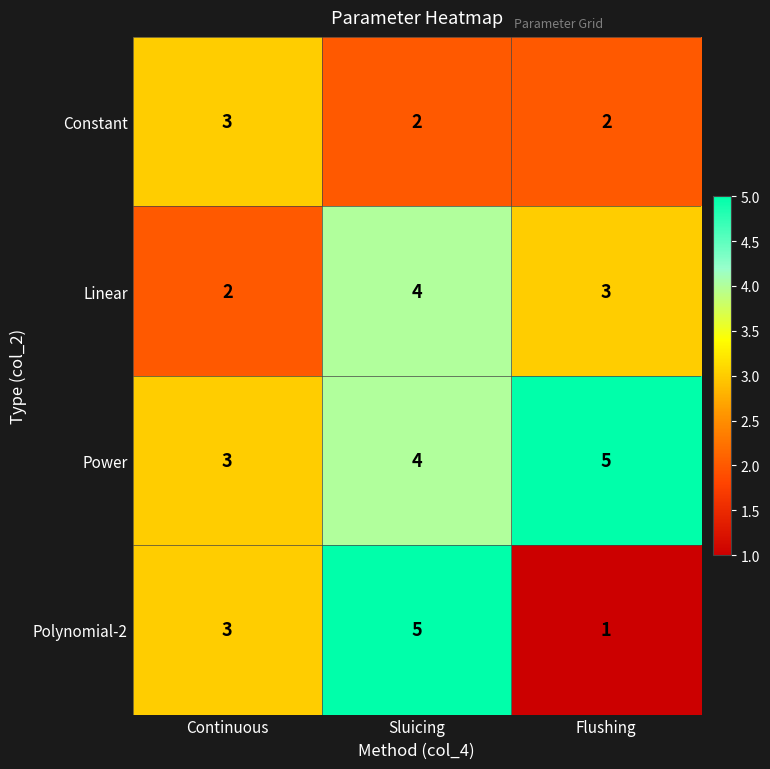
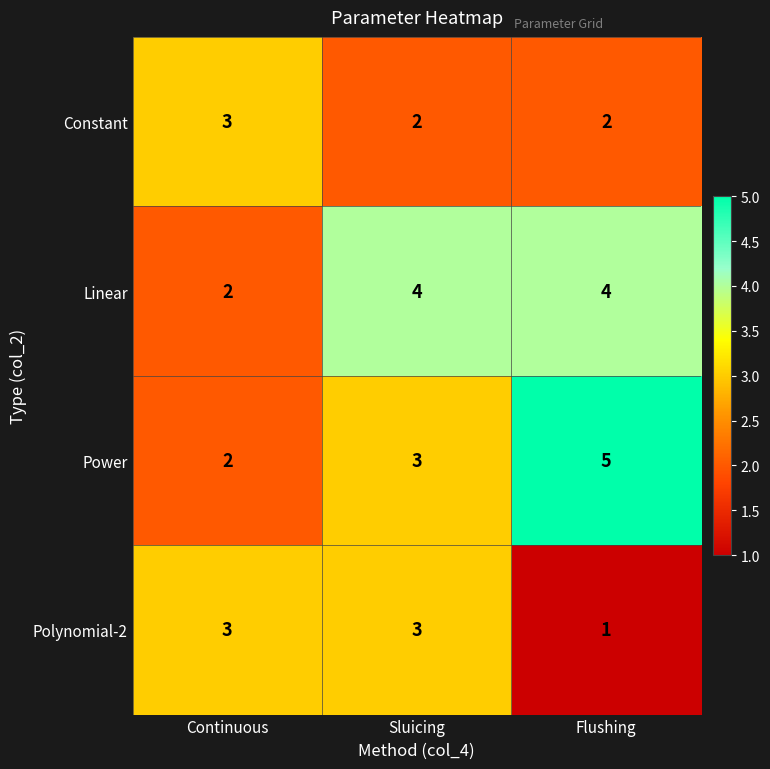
Linear, Flushing: 3 -> 4
Power, Continuous: 3 -> 2
Power, Sluicing: 4 -> 3
Polynomial-2, Sluicing: 5 -> 3
